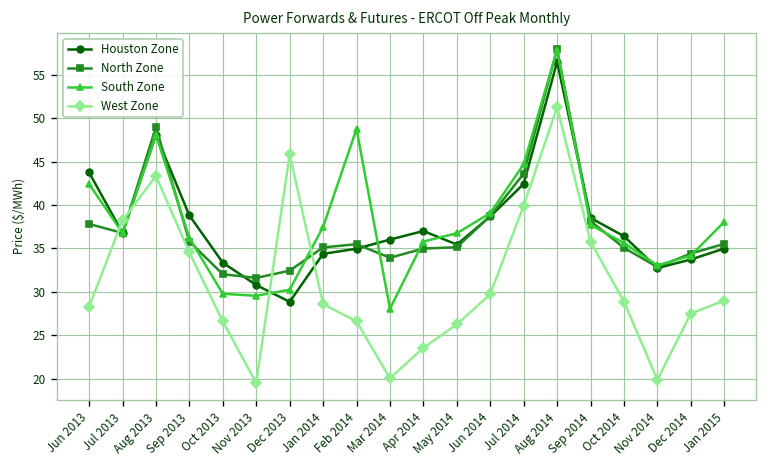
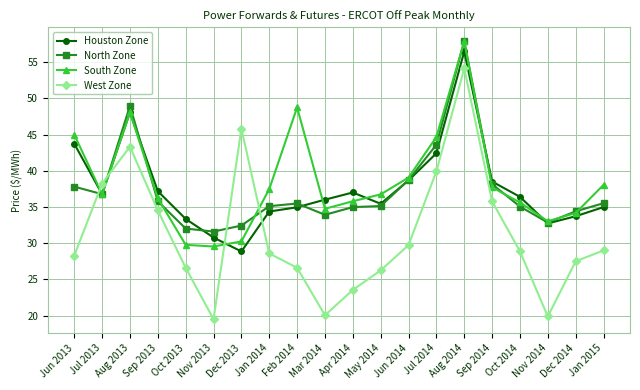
South Zone, Jun 2013: 42 -> 45
Houston Zone, Sep 2013: 39 -> 37
South Zone, Mar 2014: 28 -> 35
West Zone, Aug 2014: 51 -> 54
